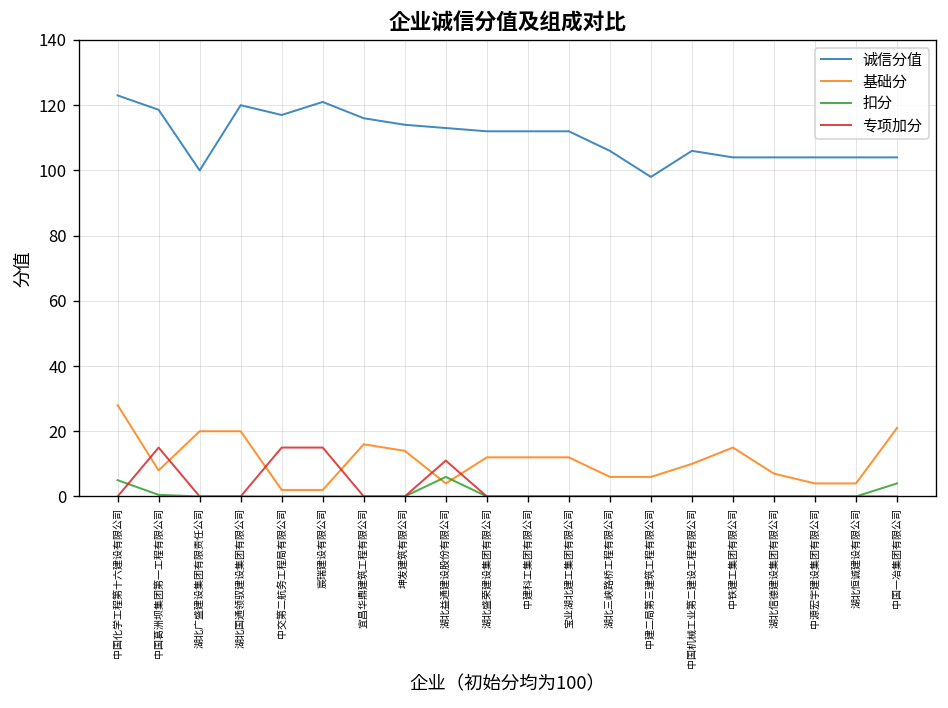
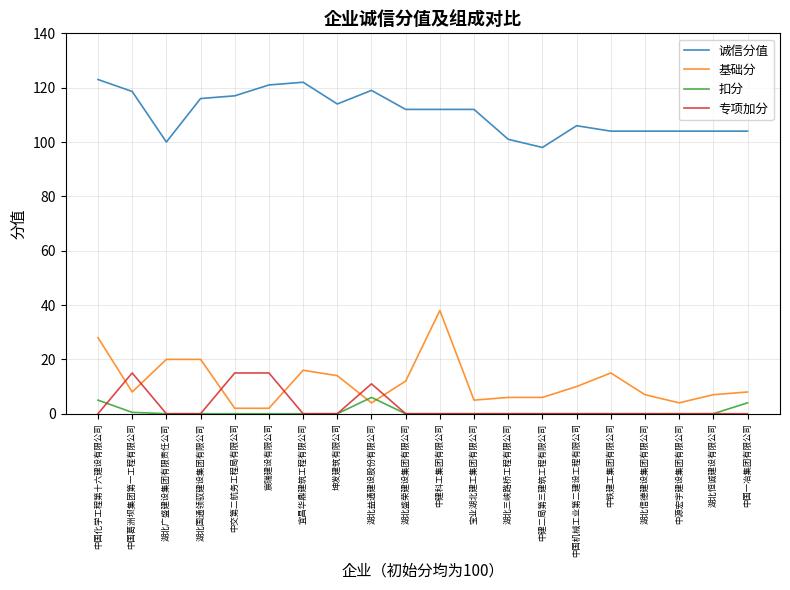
诚信分值, 湖北国通领驭建设集团有限公司: 120 -> 116
诚信分值, 宜昌华鼎建筑工程有限公司: 116 -> 122
诚信分值, 湖北益通建设股份有限公司: 113 -> 119
基础分, 中建科工集团有限公司: 12 -> 38
基础分, 宝业湖北建工集团有限公司: 12 -> 5
诚信分值, 湖北三峡路桥工程有限公司: 106 -> 101
基础分, 湖北恒诚建设有限公司: 4 -> 7
基础分, 中国一冶集团有限公司: 21 -> 8
